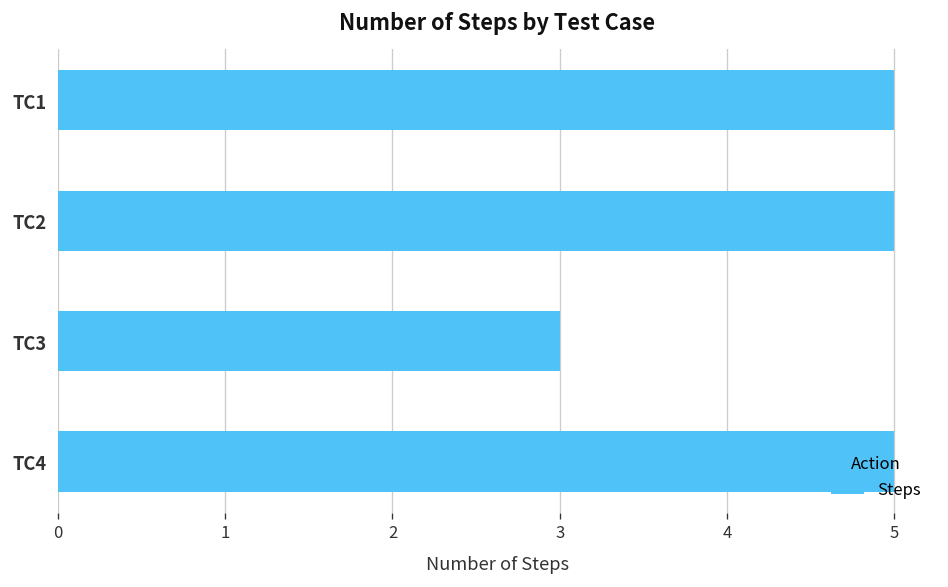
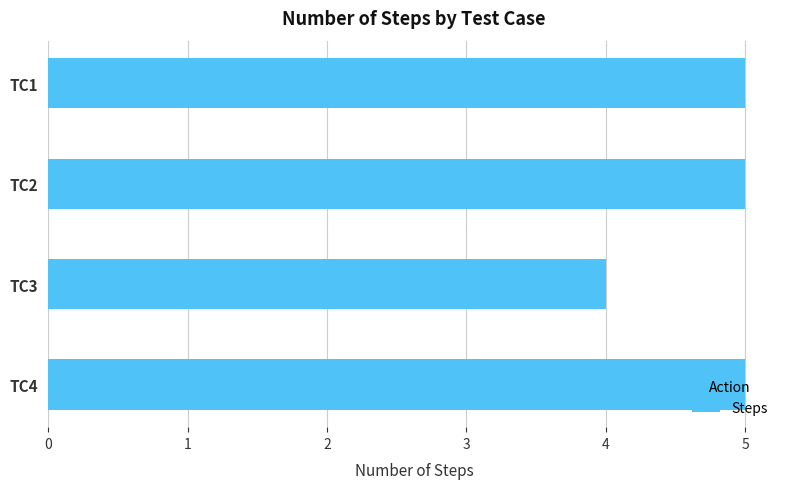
TC3: 3 -> 4
